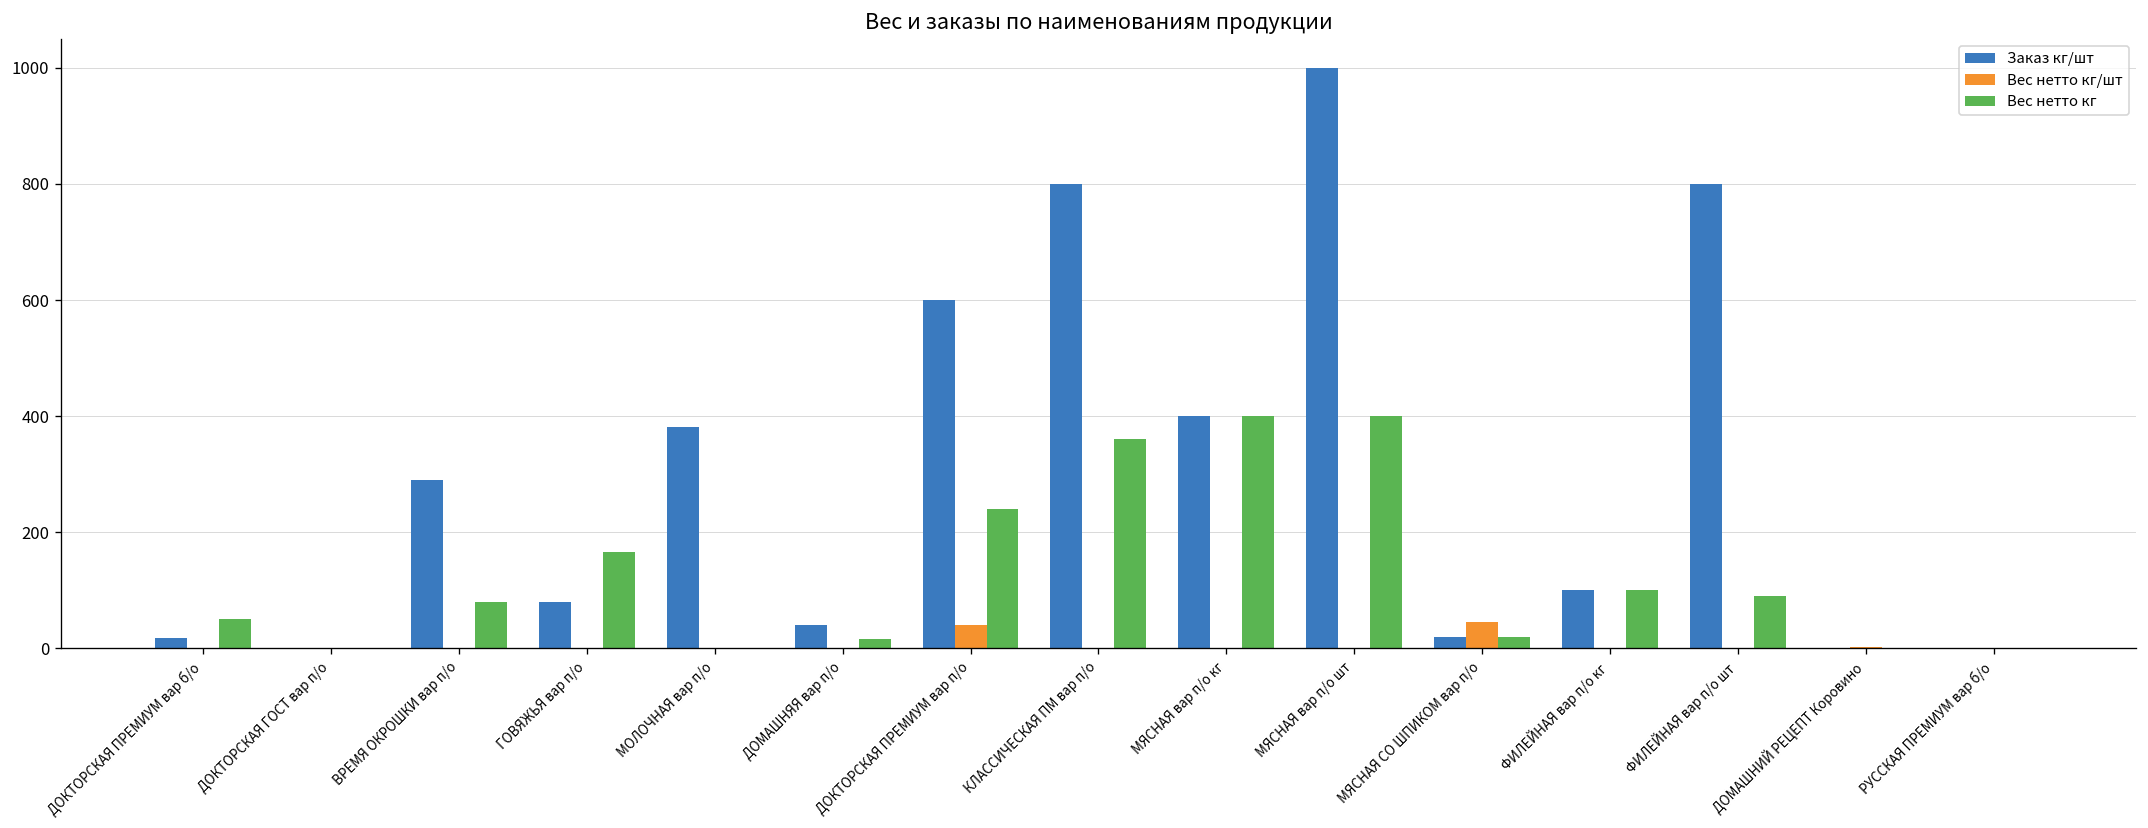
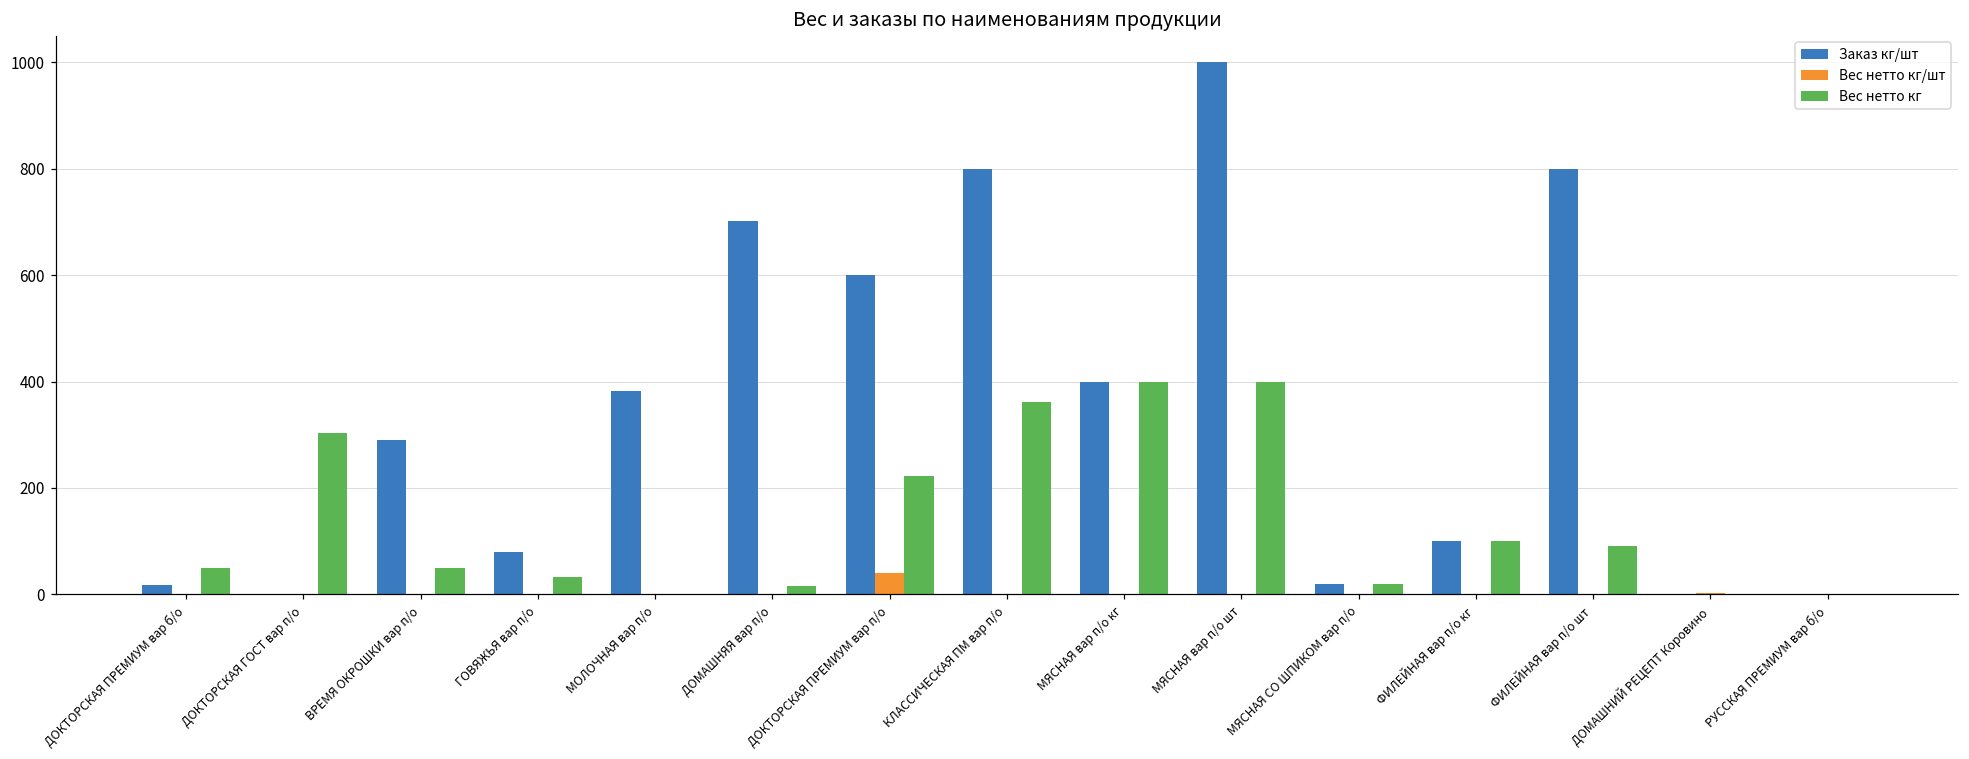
Вес нетто кг, ДОКТОРСКАЯ ГОСТ вар п/о: 0 -> 300
Вес нетто кг, ВРЕМЯ ОКРОШКИ вар п/о: 80 -> 50
Вес нетто кг, ГОВЯЖЬЯ вар п/о: 170 -> 30
Заказ кг/шт, ДОМАШНЯЯ вар п/о: 40 -> 700
Вес нетто кг, ДОКТОРСКАЯ ПРЕМИУМ вар п/о: 240 -> 220
Вес нетто кг/шт, МЯСНАЯ СО ШПИКОМ вар п/о: 50 -> 0
